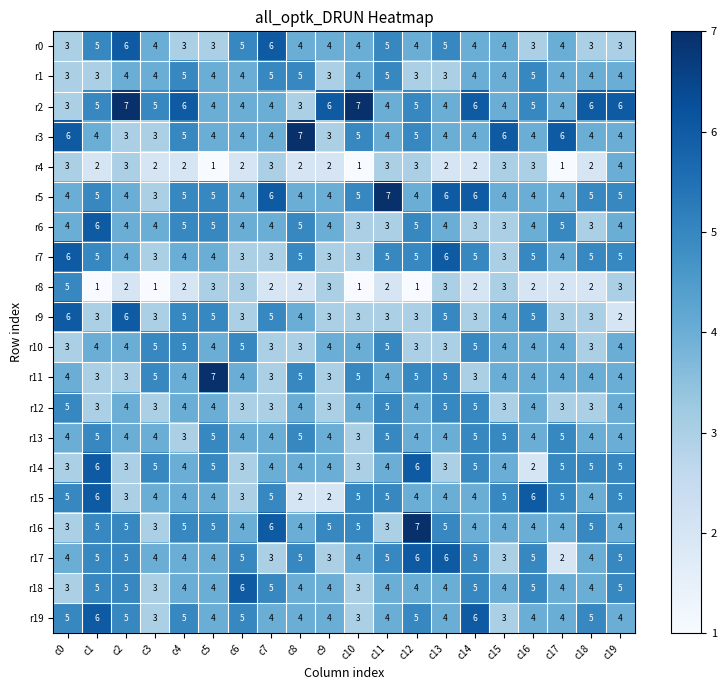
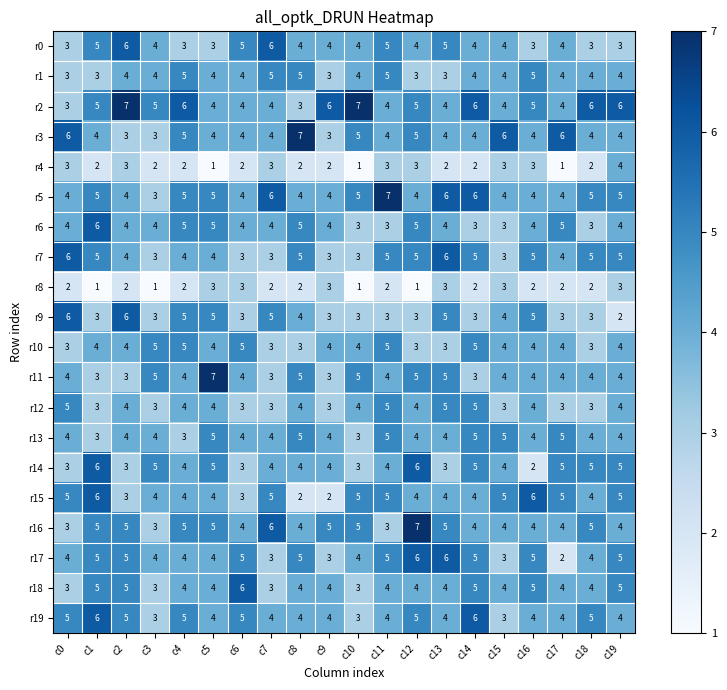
r8, c0: 5 -> 2
r13, c1: 5 -> 3
r18, c7: 5 -> 3
